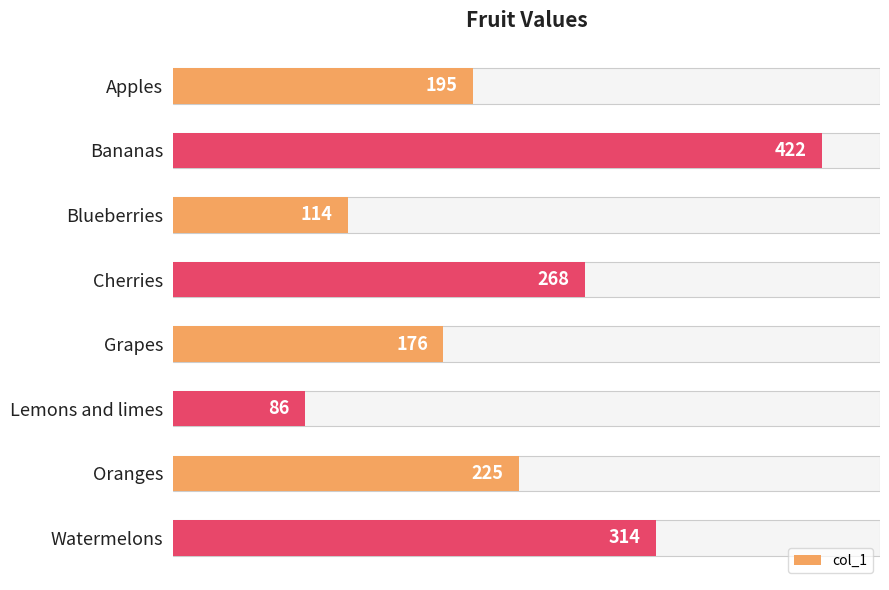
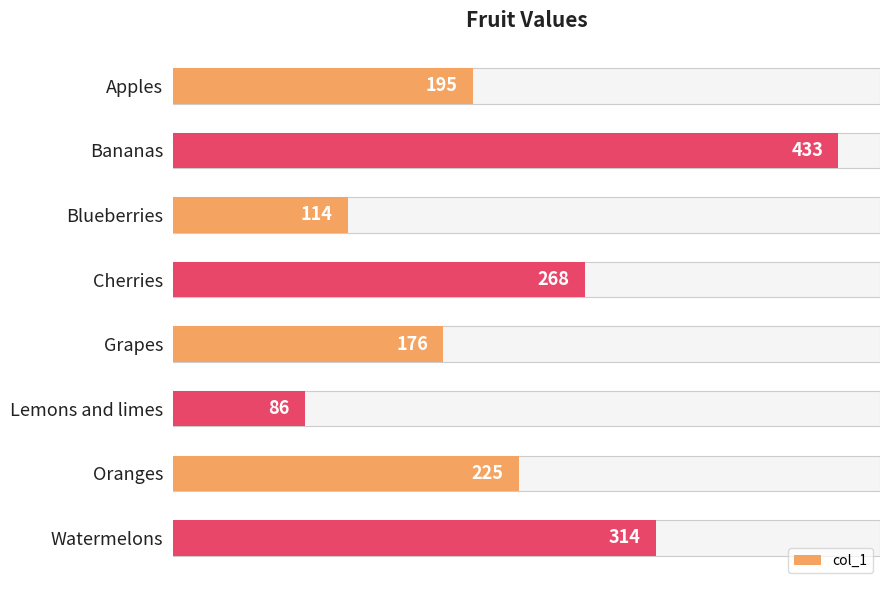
col_1, Bananas: 422 -> 433
